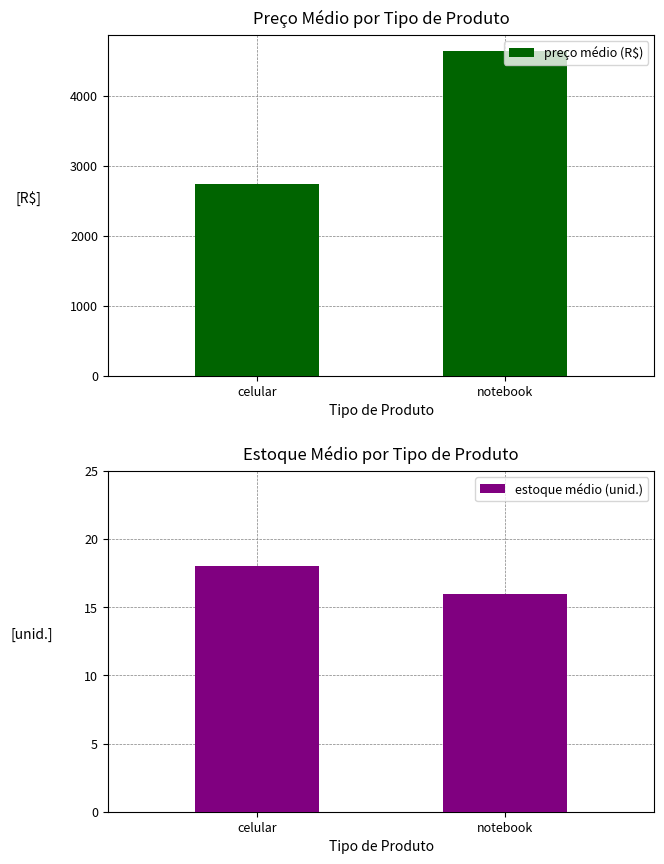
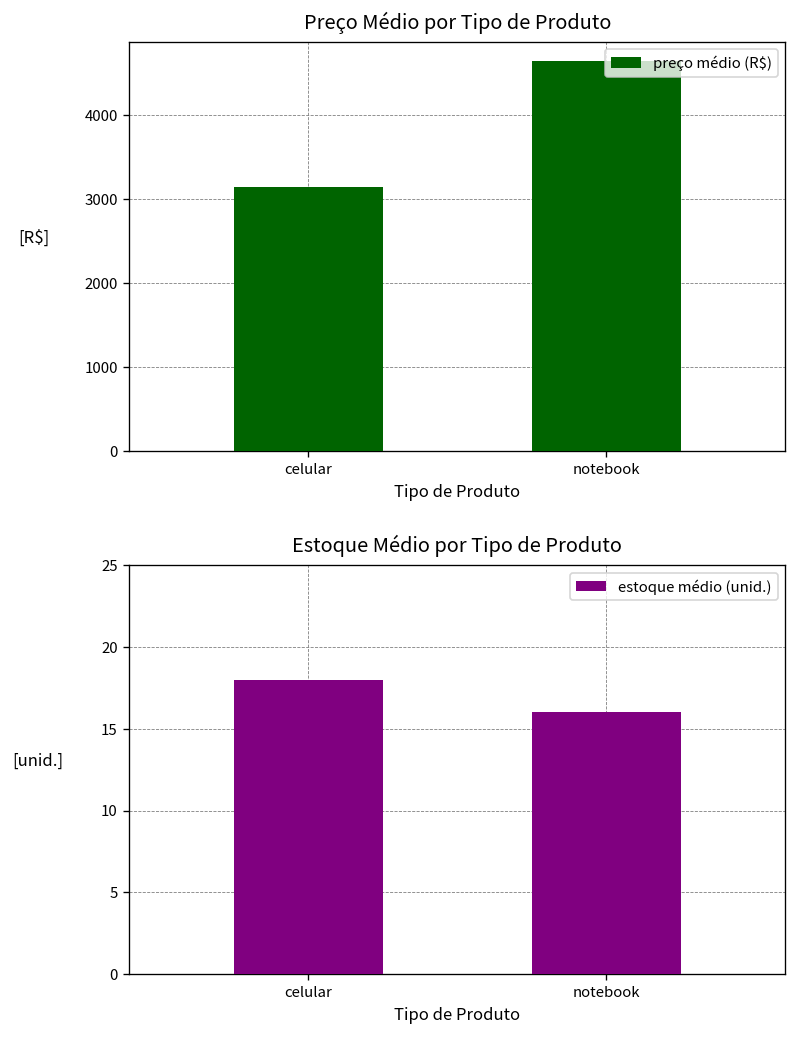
Preço Médio por Tipo de Produto, celular: 2700 -> 3100
